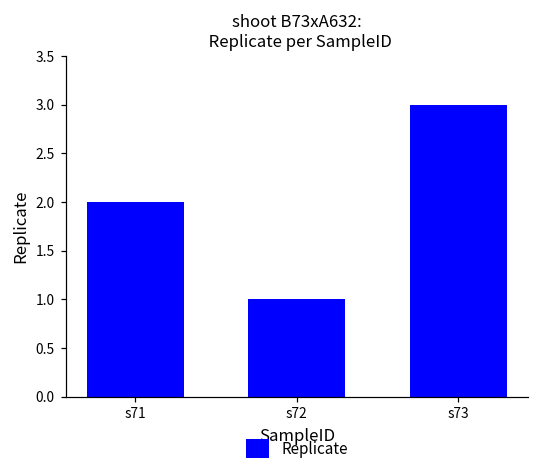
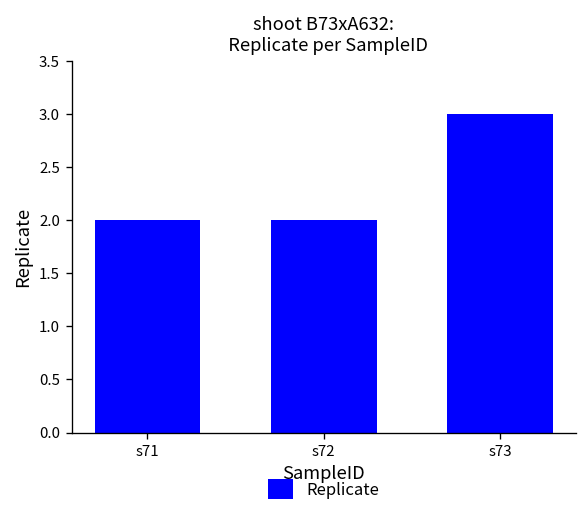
s72: 1 -> 2
